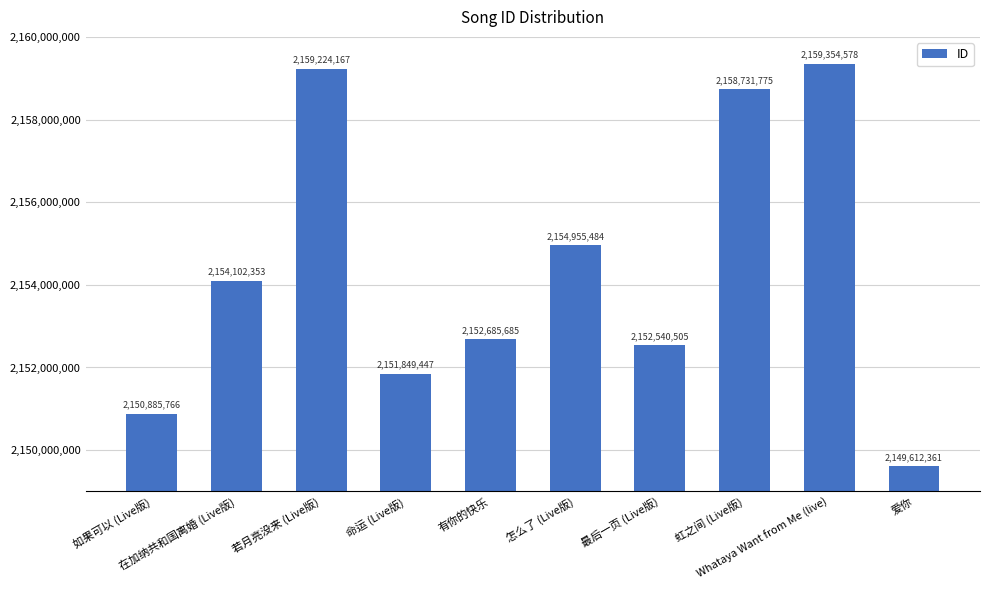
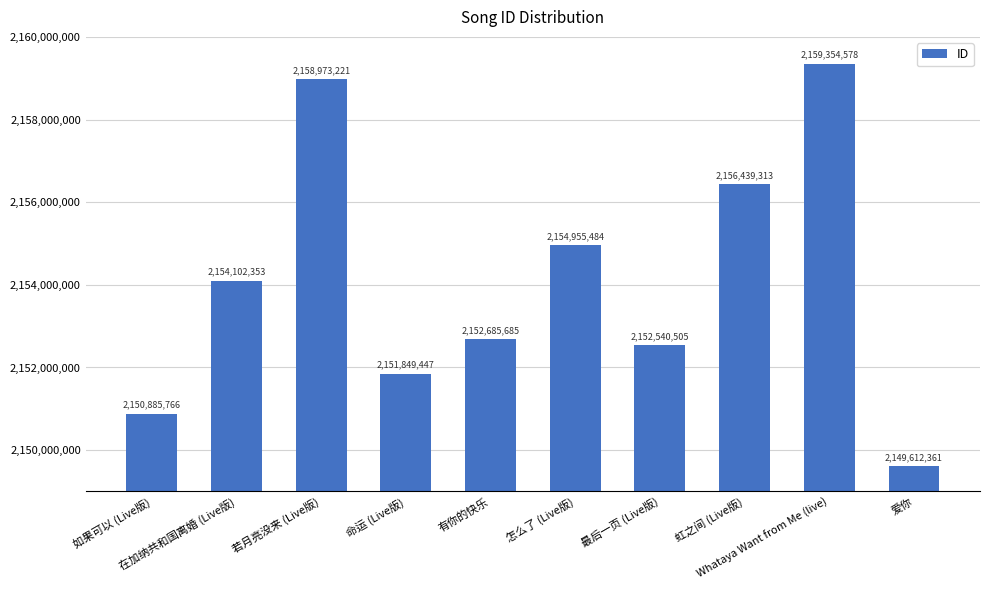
若月亮没来 (Live版): 2,159,224,167 -> 2,158,973,221
虹之间 (Live版): 2,158,731,775 -> 2,156,439,313
